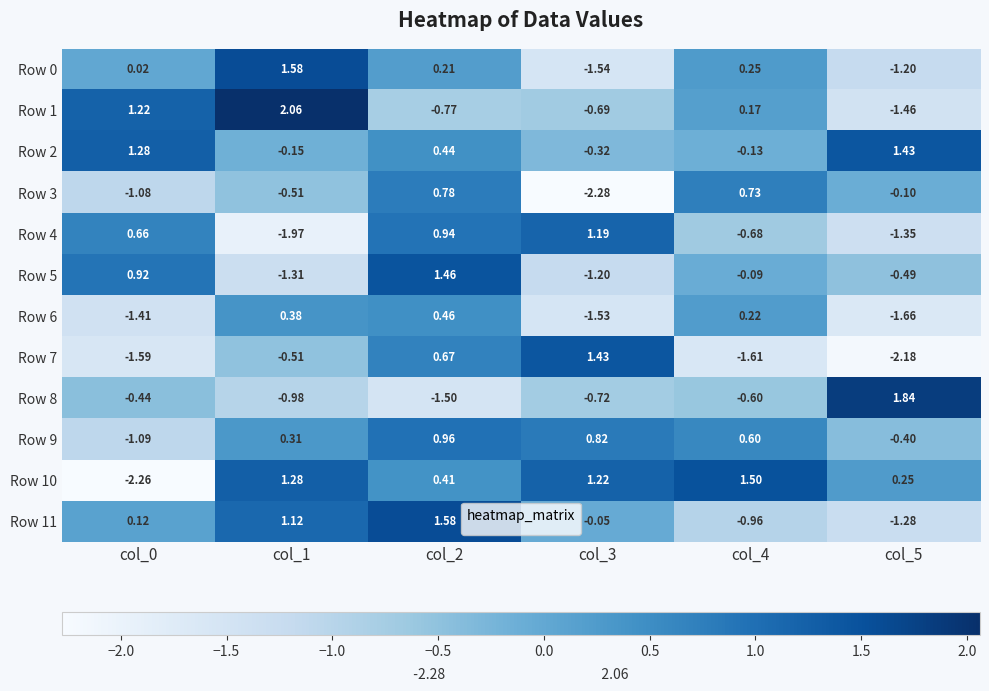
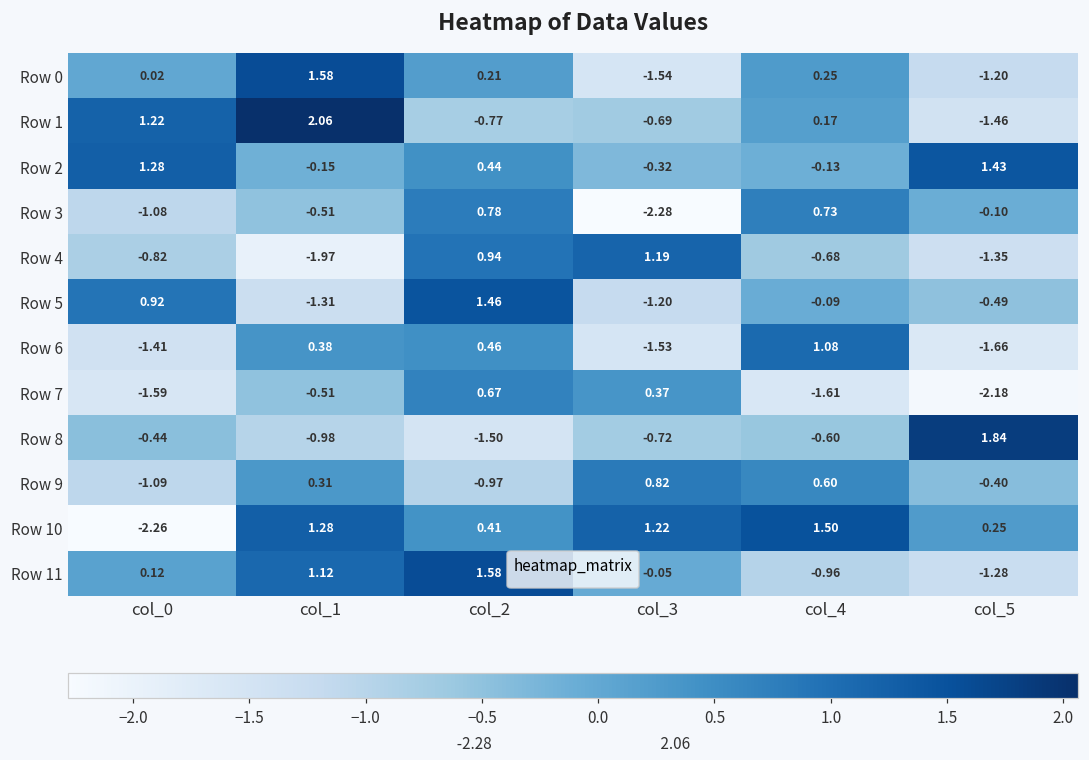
Row 4, col_0: 0.66 -> -0.82
Row 6, col_4: 0.22 -> 1.08
Row 7, col_3: 1.43 -> 0.37
Row 9, col_2: 0.96 -> -0.97
